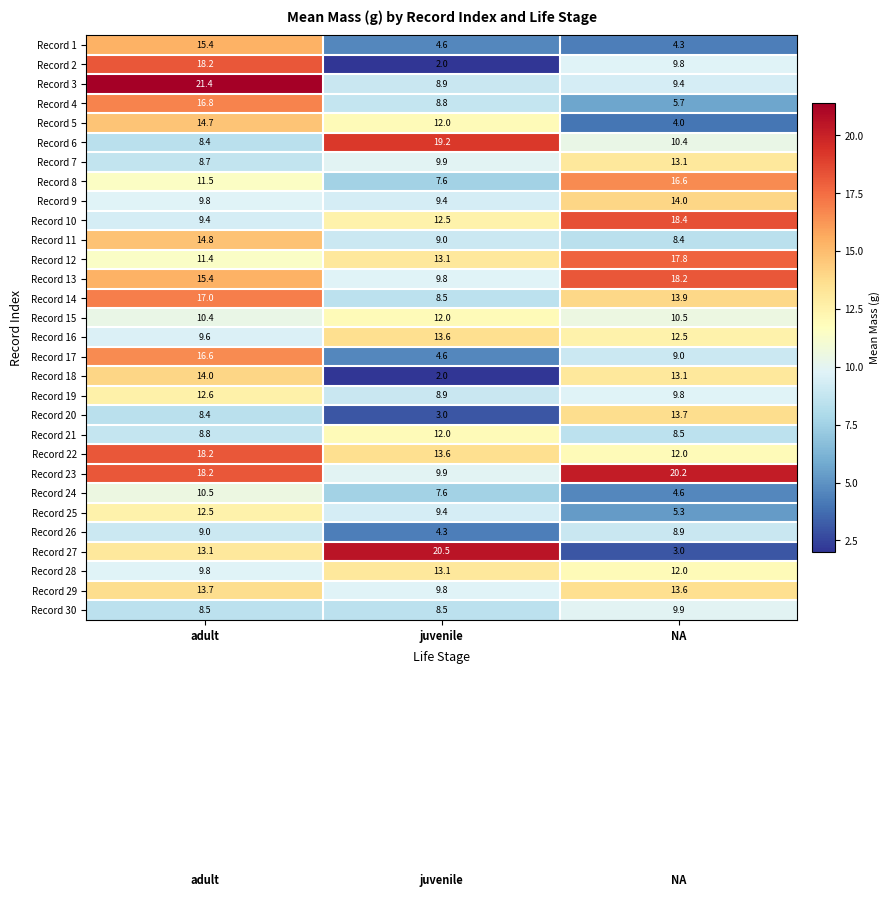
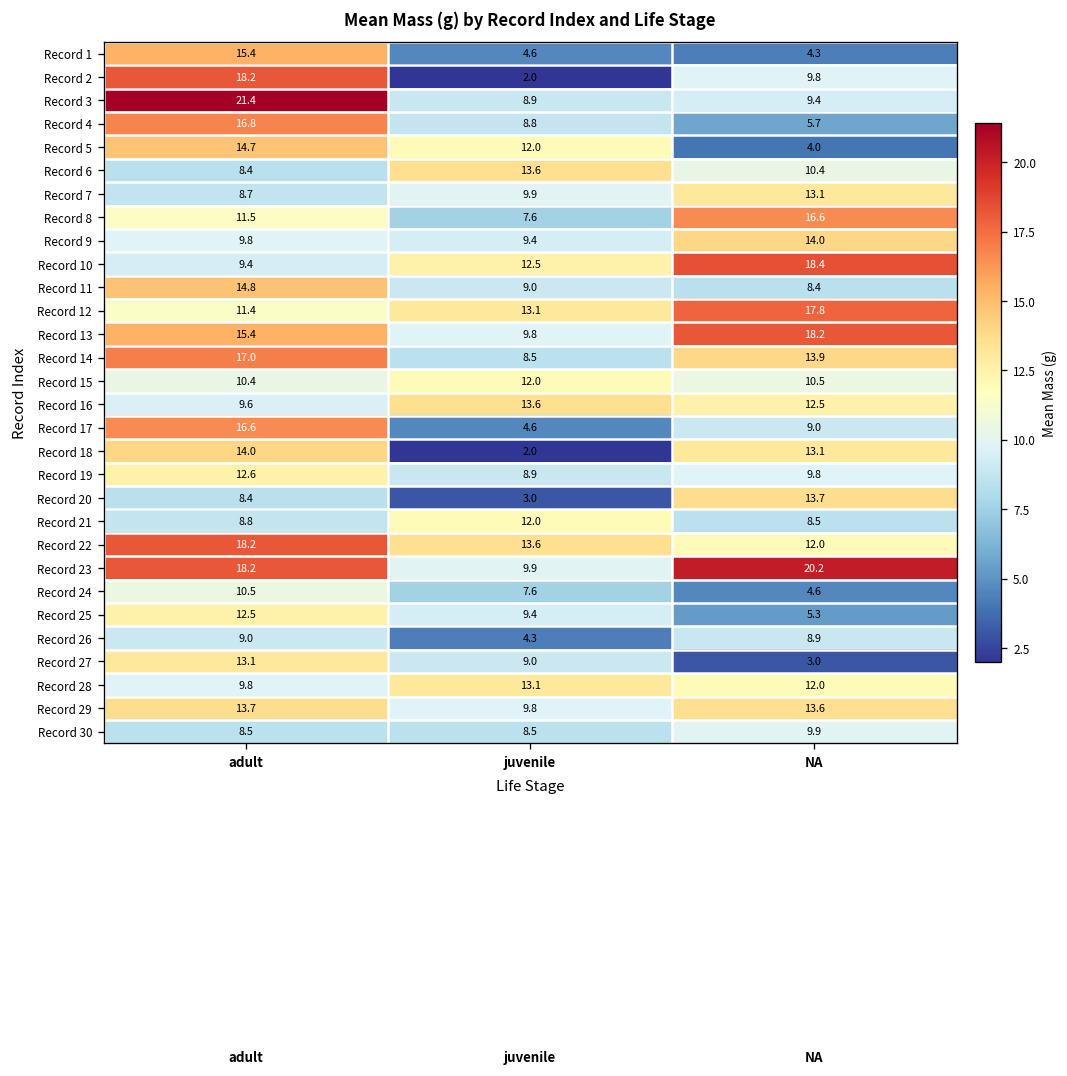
Record 6, juvenile: 19.2 -> 13.6
Record 27, juvenile: 20.5 -> 9.0
